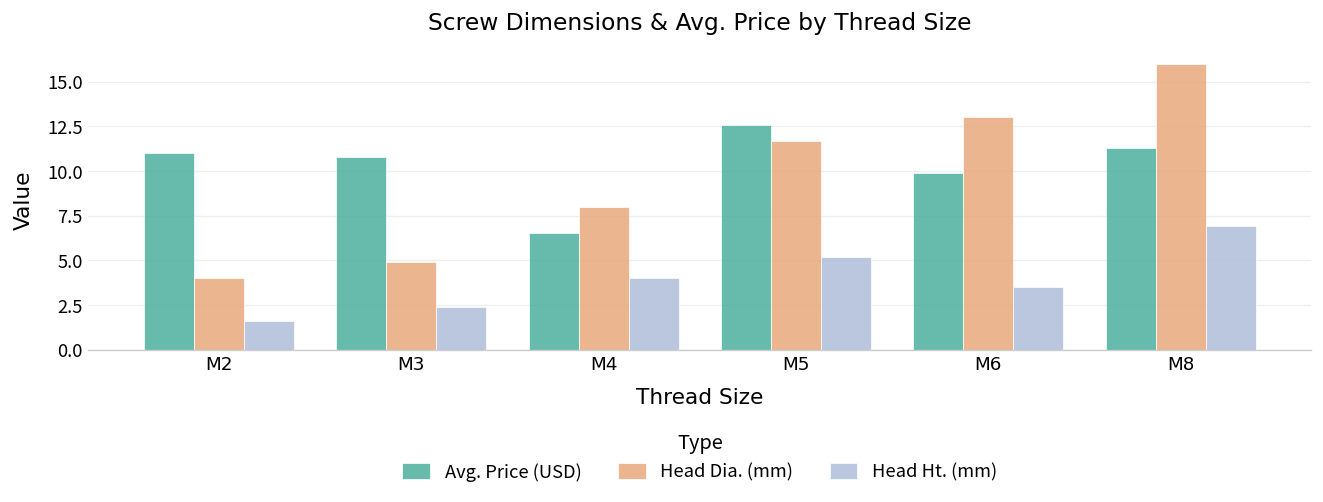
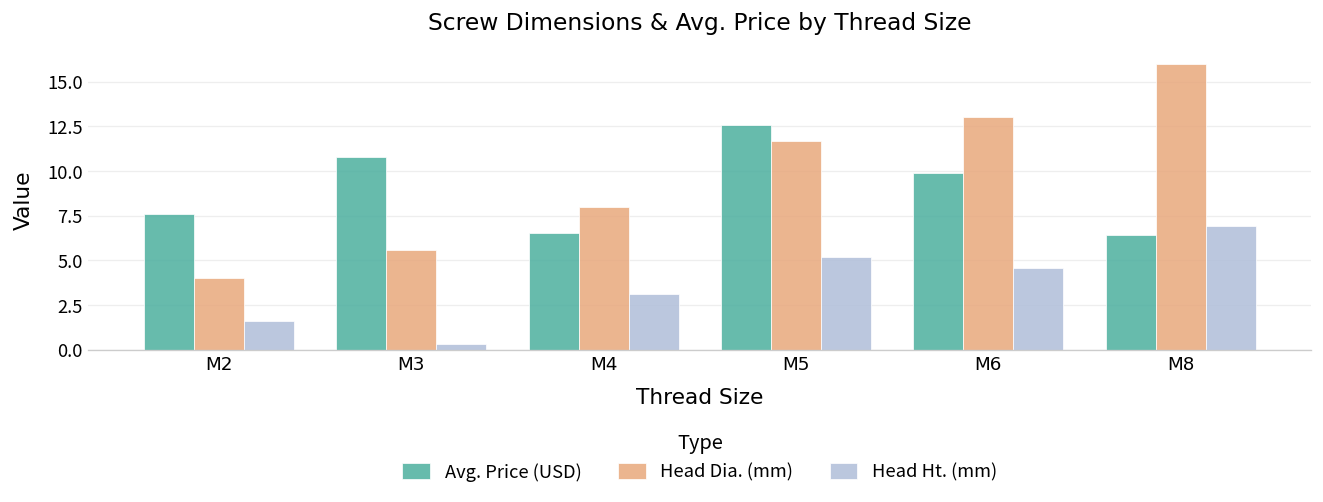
Avg. Price (USD), M2: 11.0 -> 7.6
Head Dia. (mm), M3: 4.9 -> 5.6
Head Ht. (mm), M3: 2.4 -> 0.3
Head Ht. (mm), M4: 4.0 -> 3.1
Head Ht. (mm), M6: 3.5 -> 4.6
Avg. Price (USD), M8: 11.3 -> 6.4
